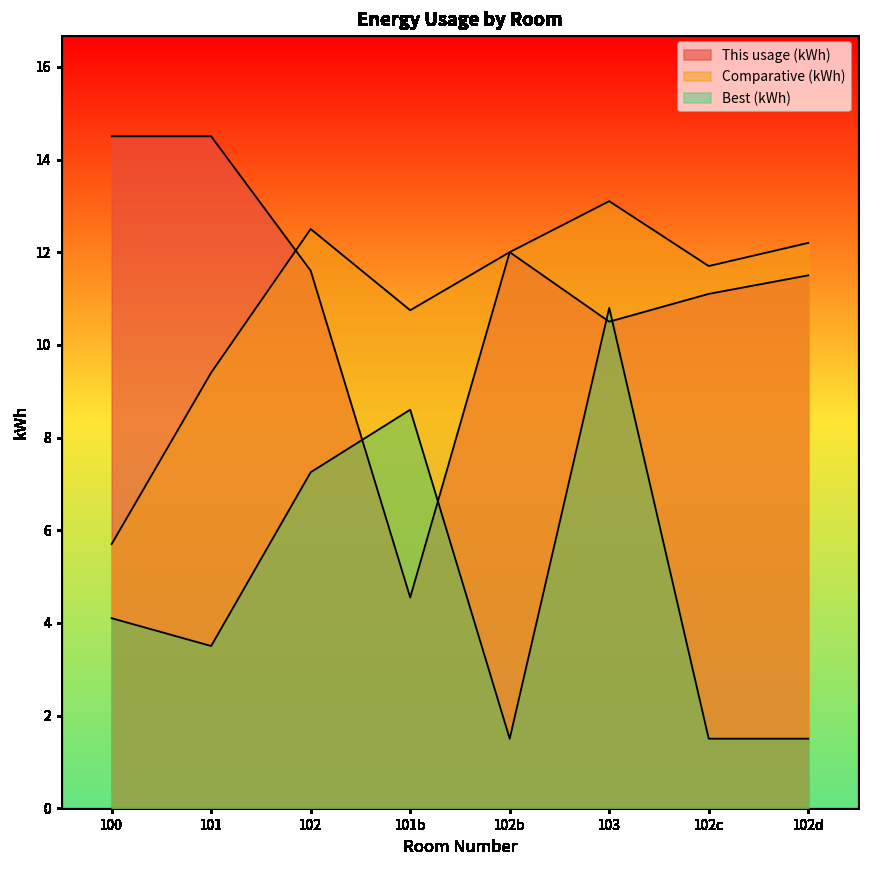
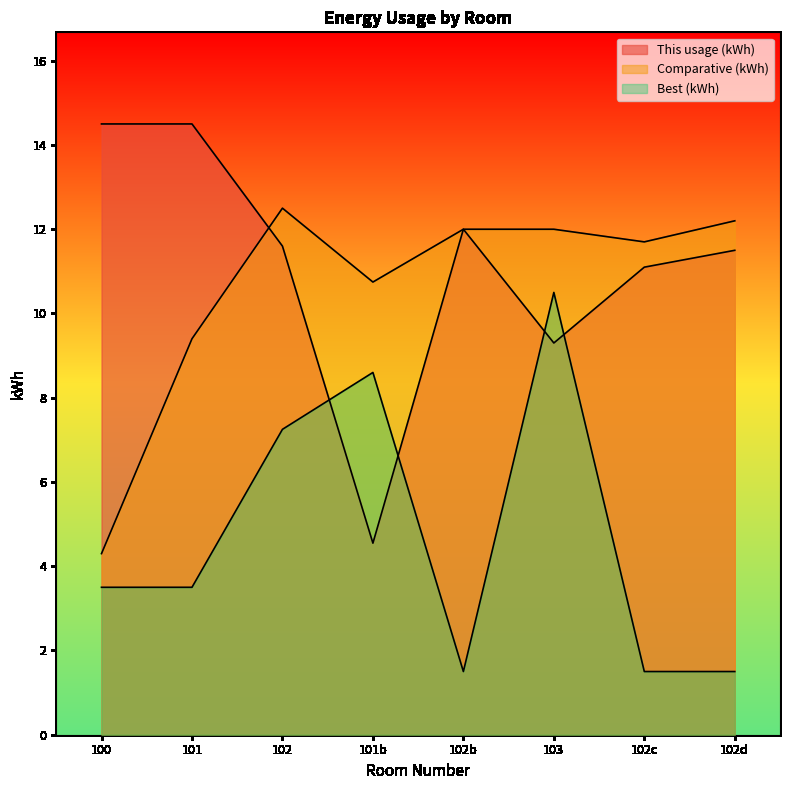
Comparative (kWh), 100: 5.7 -> 4.3
Best (kWh), 100: 4.1 -> 3.5
This usage (kWh), 103: 10.5 -> 9.3
Comparative (kWh), 103: 13.1 -> 12.0
Best (kWh), 103: 10.8 -> 10.5
